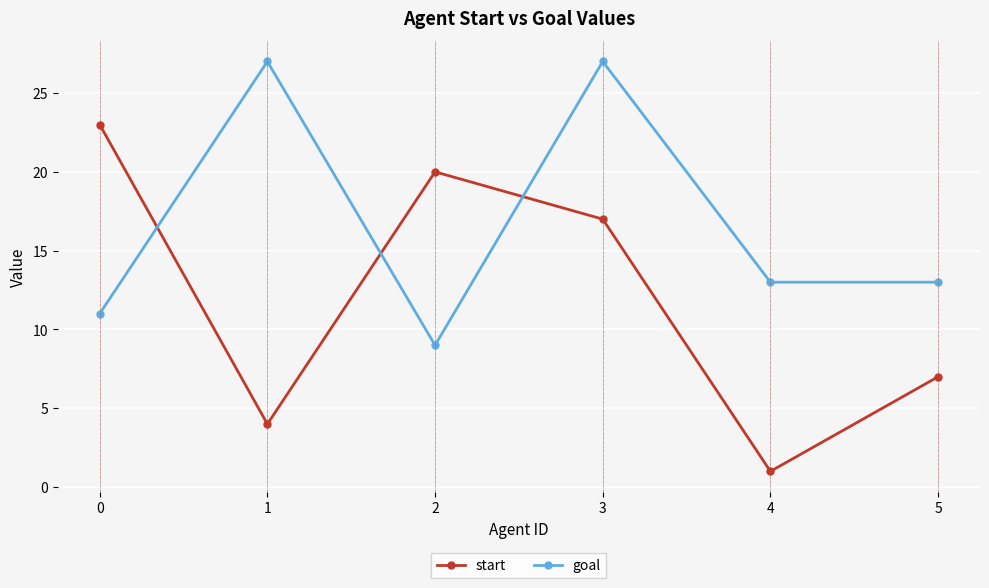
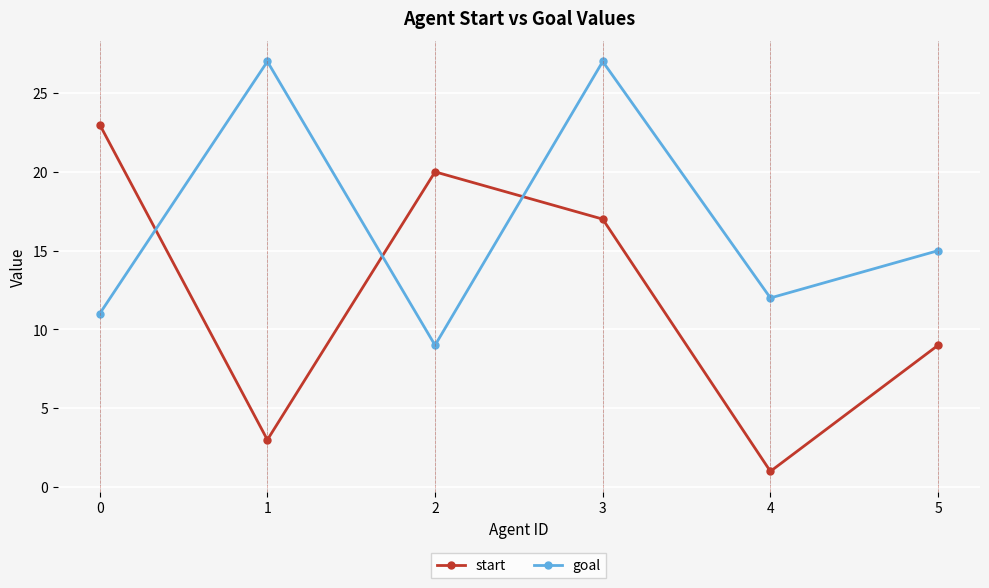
start, 1: 4 -> 3
goal, 4: 13 -> 12
start, 5: 7 -> 9
goal, 5: 13 -> 15
